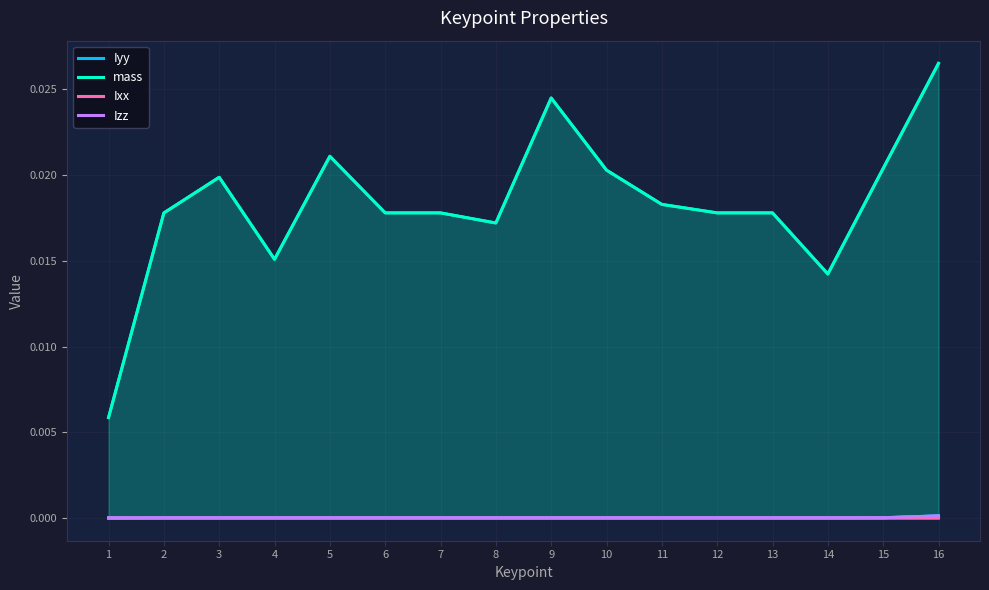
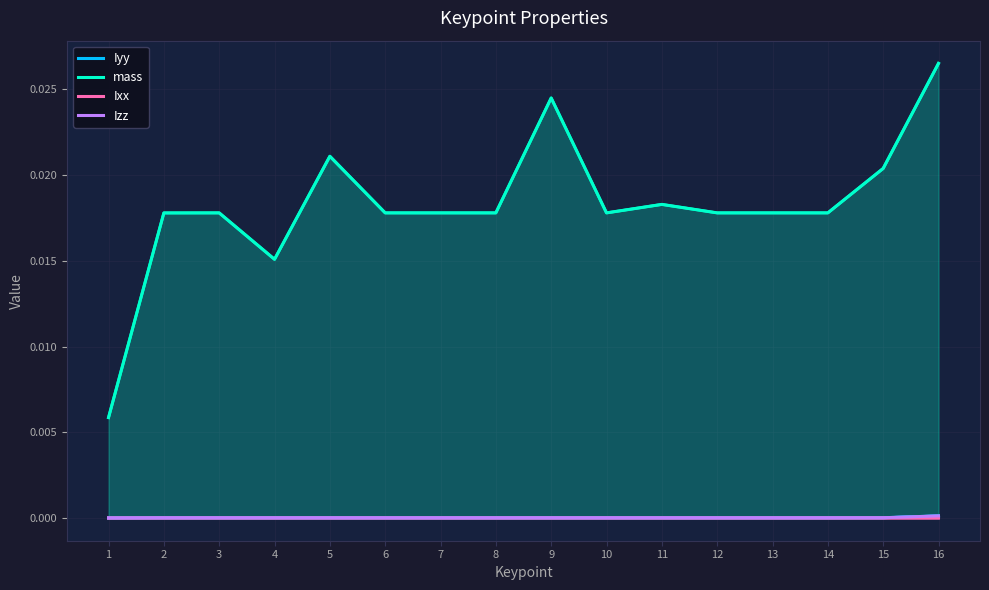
mass, 3: 0.0199 -> 0.0178
mass, 8: 0.0172 -> 0.0178
mass, 10: 0.0203 -> 0.0178
mass, 14: 0.0142 -> 0.0178
